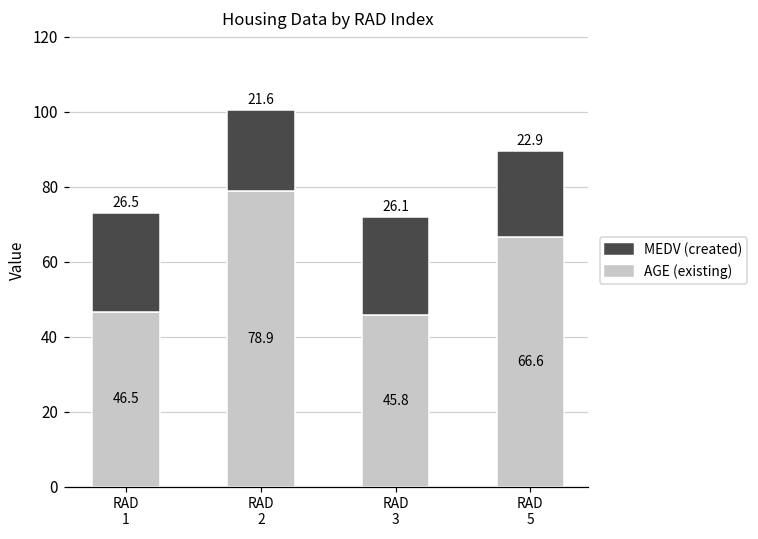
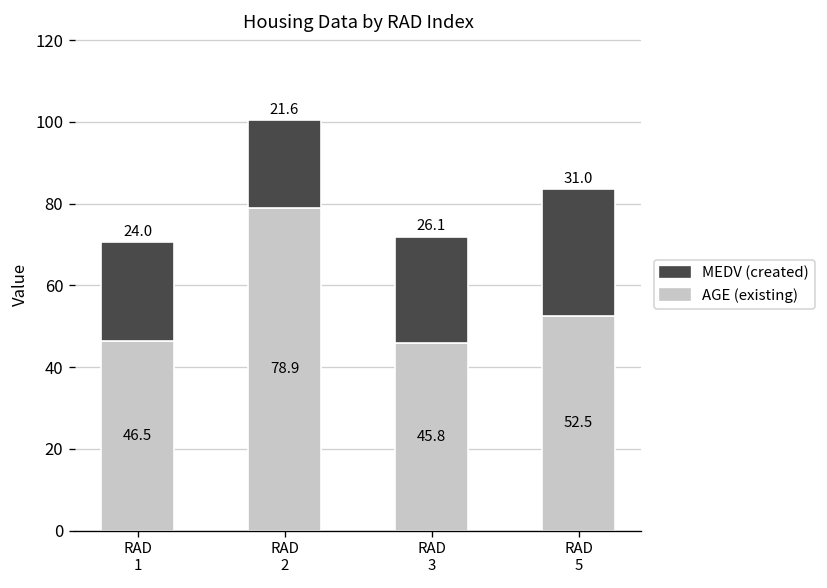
MEDV (created), RAD 1: 26.5 -> 24.0
AGE (existing), RAD 5: 66.6 -> 52.5
MEDV (created), RAD 5: 22.9 -> 31.0
